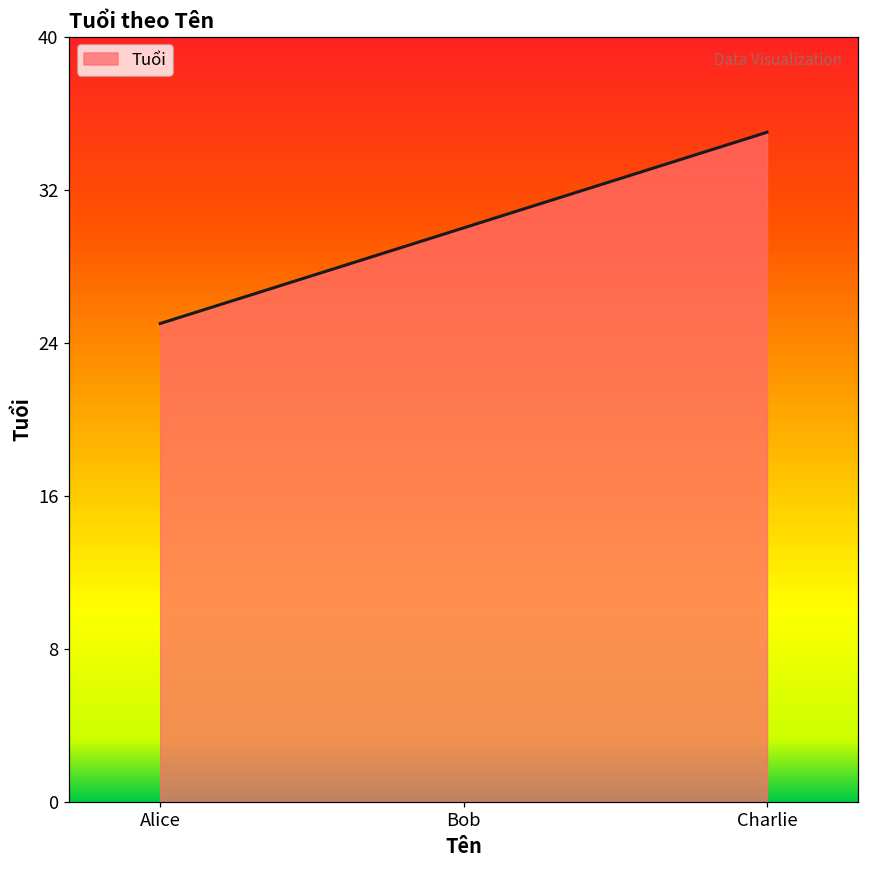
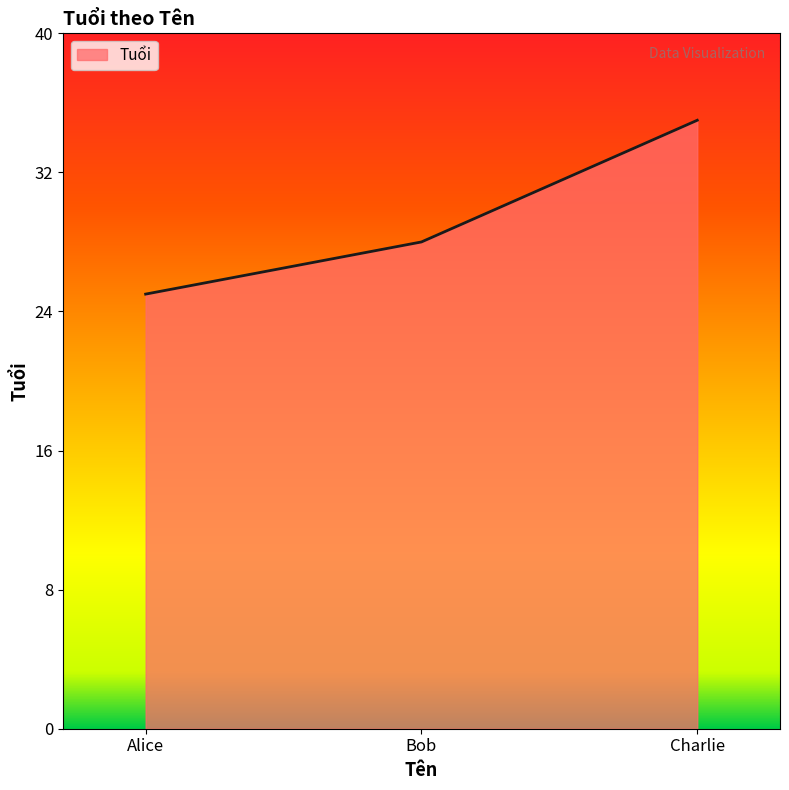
Bob: 30 -> 28
